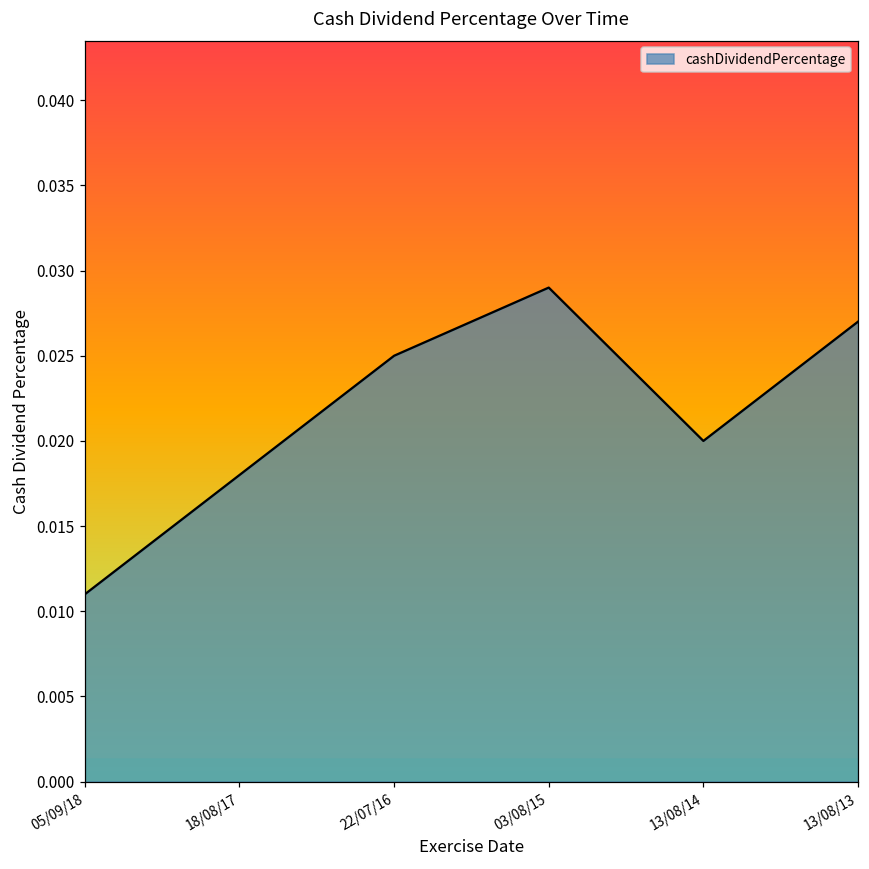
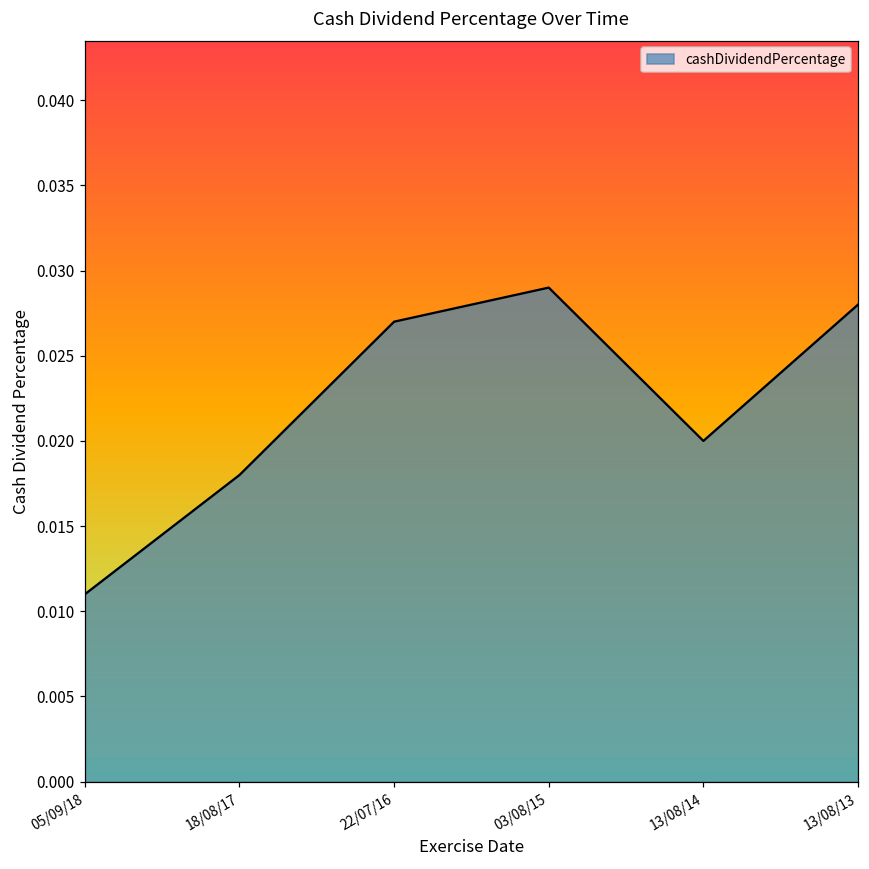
22/07/16: 0.025 -> 0.027
13/08/13: 0.027 -> 0.028
